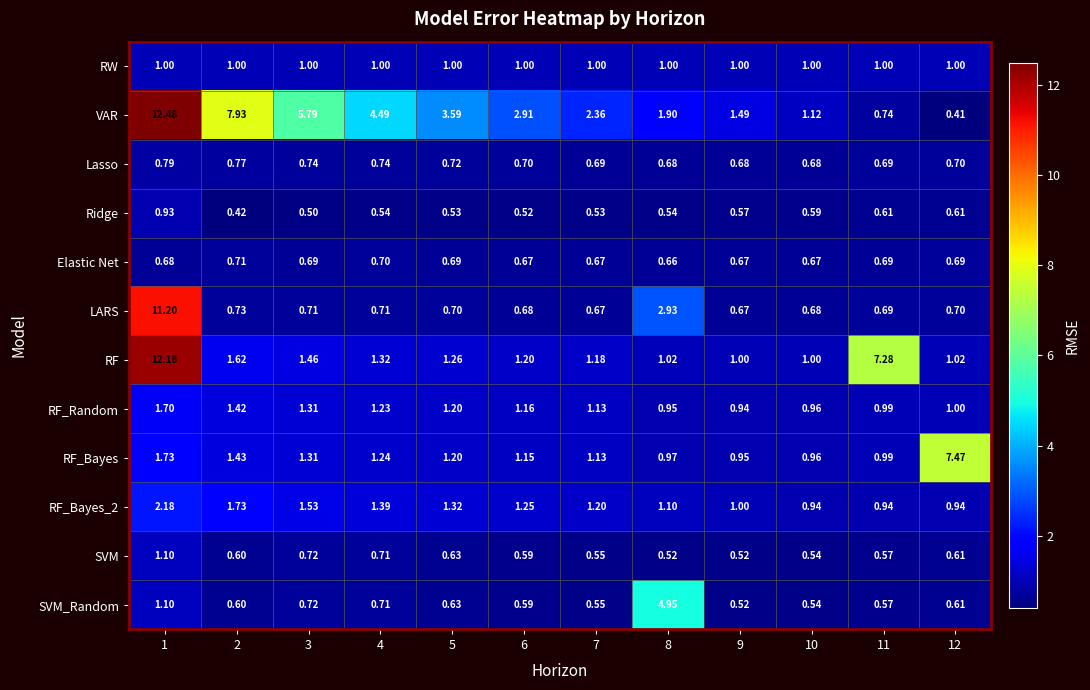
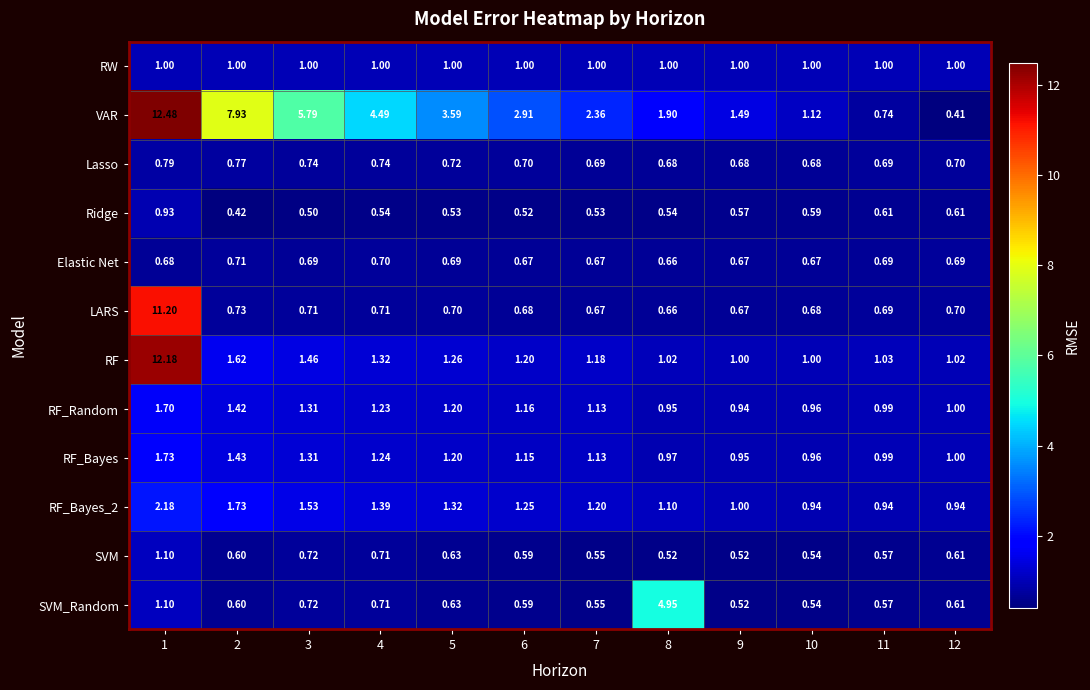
LARS, 8: 2.93 -> 0.66
RF, 11: 7.28 -> 1.03
RF_Bayes, 12: 7.47 -> 1.00
